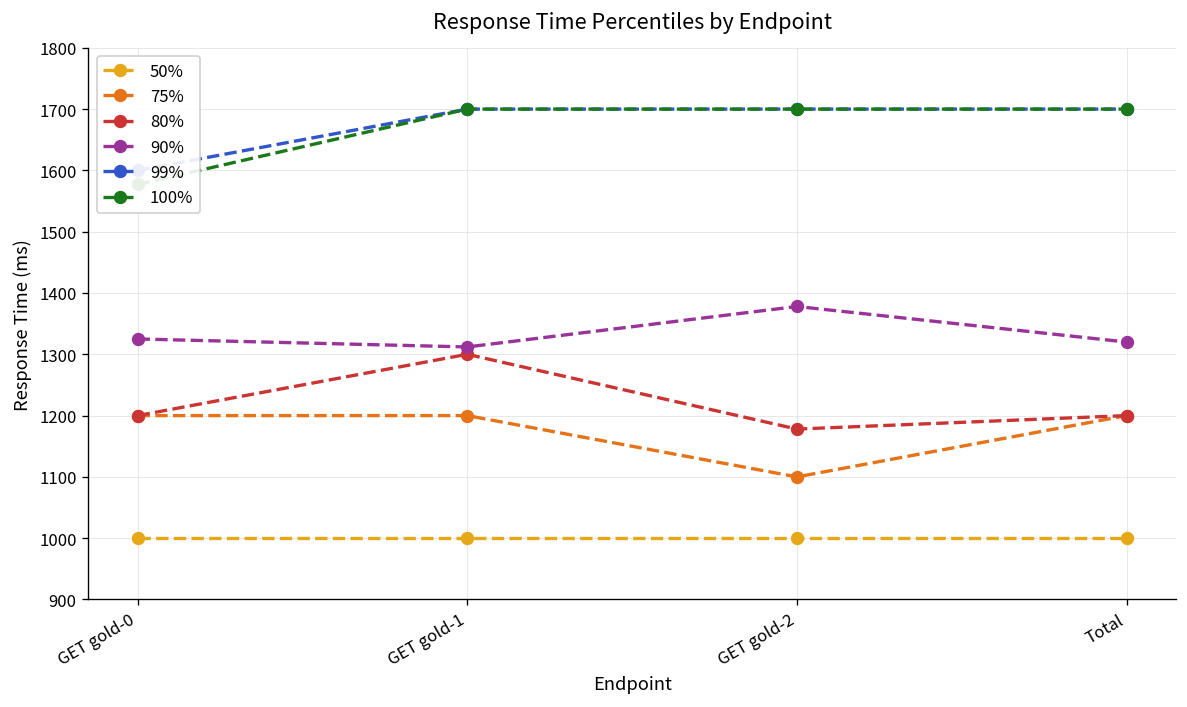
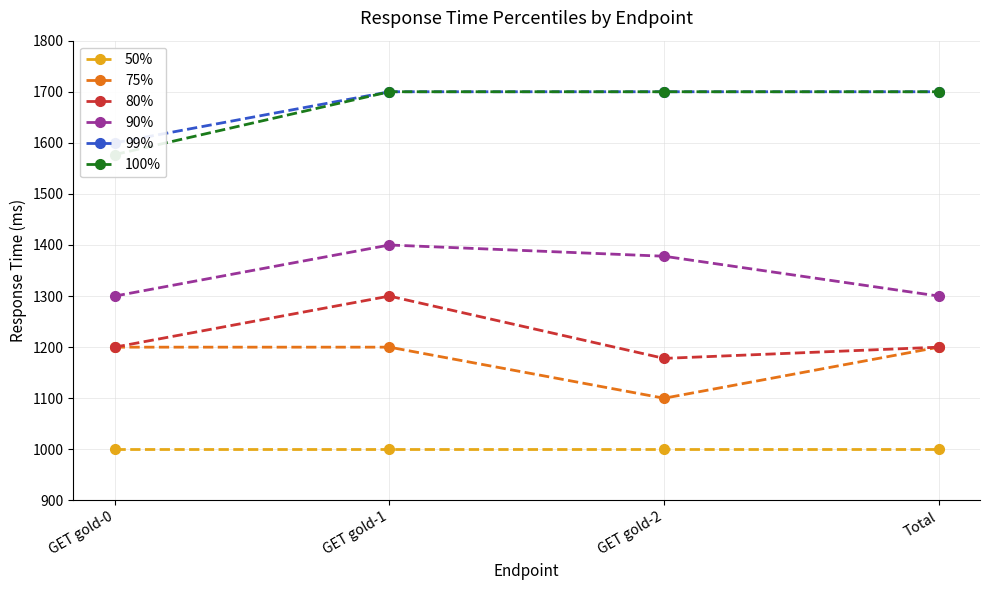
90%, GET gold-0: 1330 -> 1300
90%, GET gold-1: 1310 -> 1400
90%, Total: 1320 -> 1300
